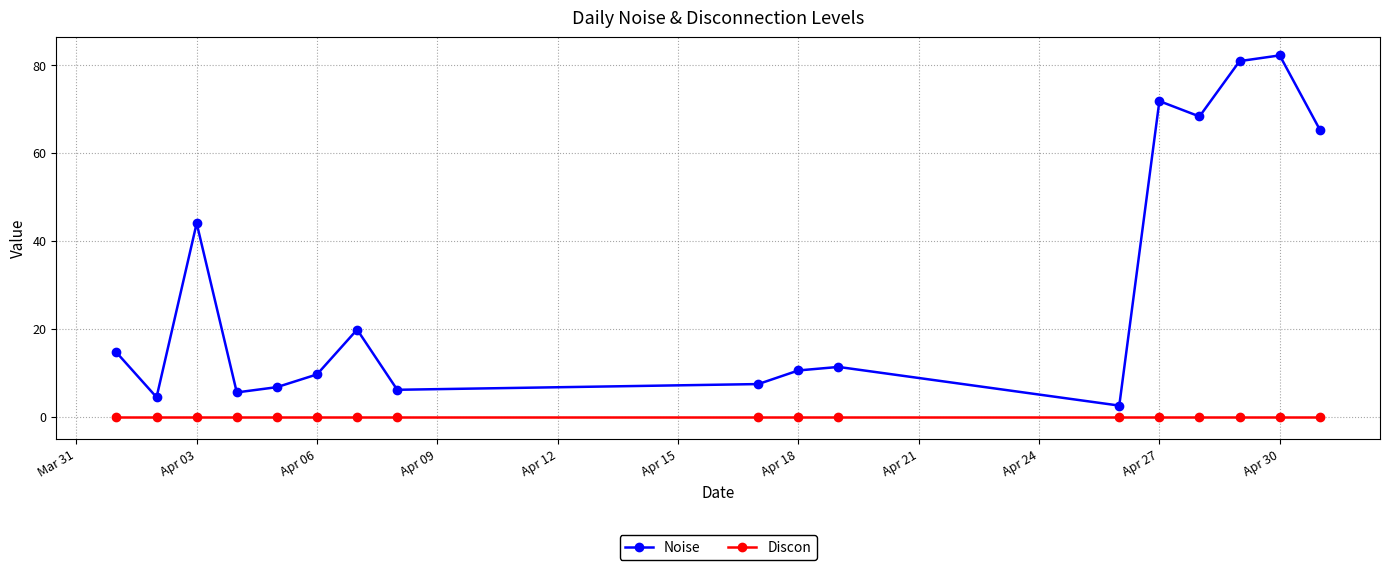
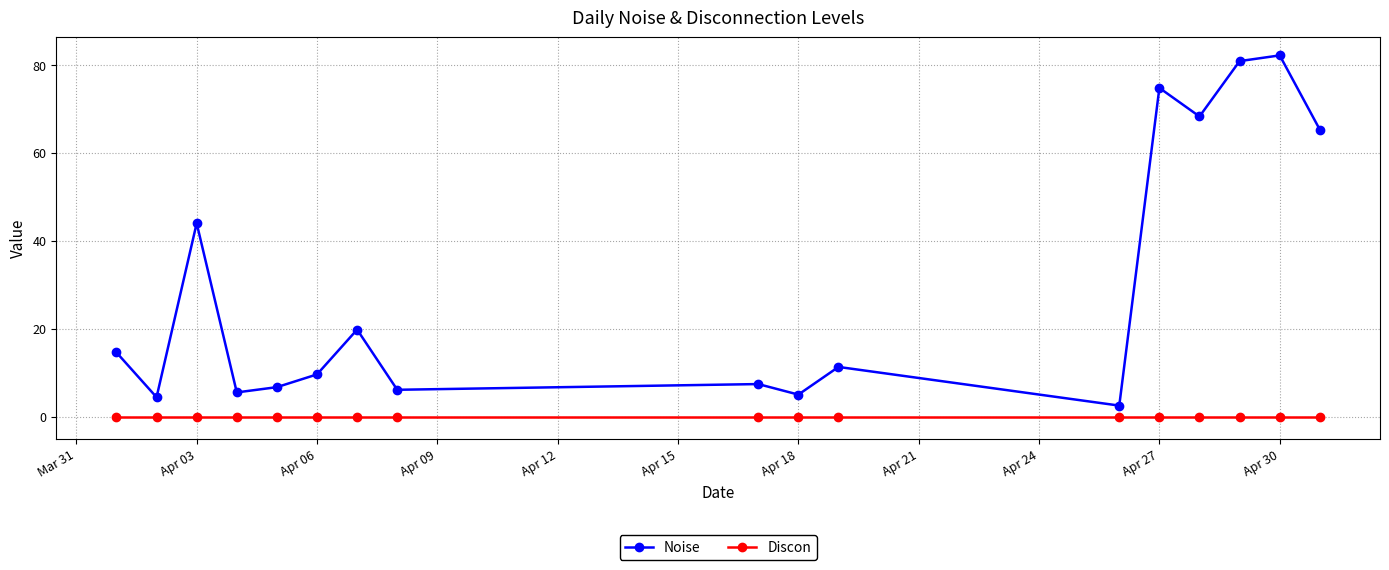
Noise, Apr 18: 11 -> 5
Noise, Apr 27: 72 -> 75
